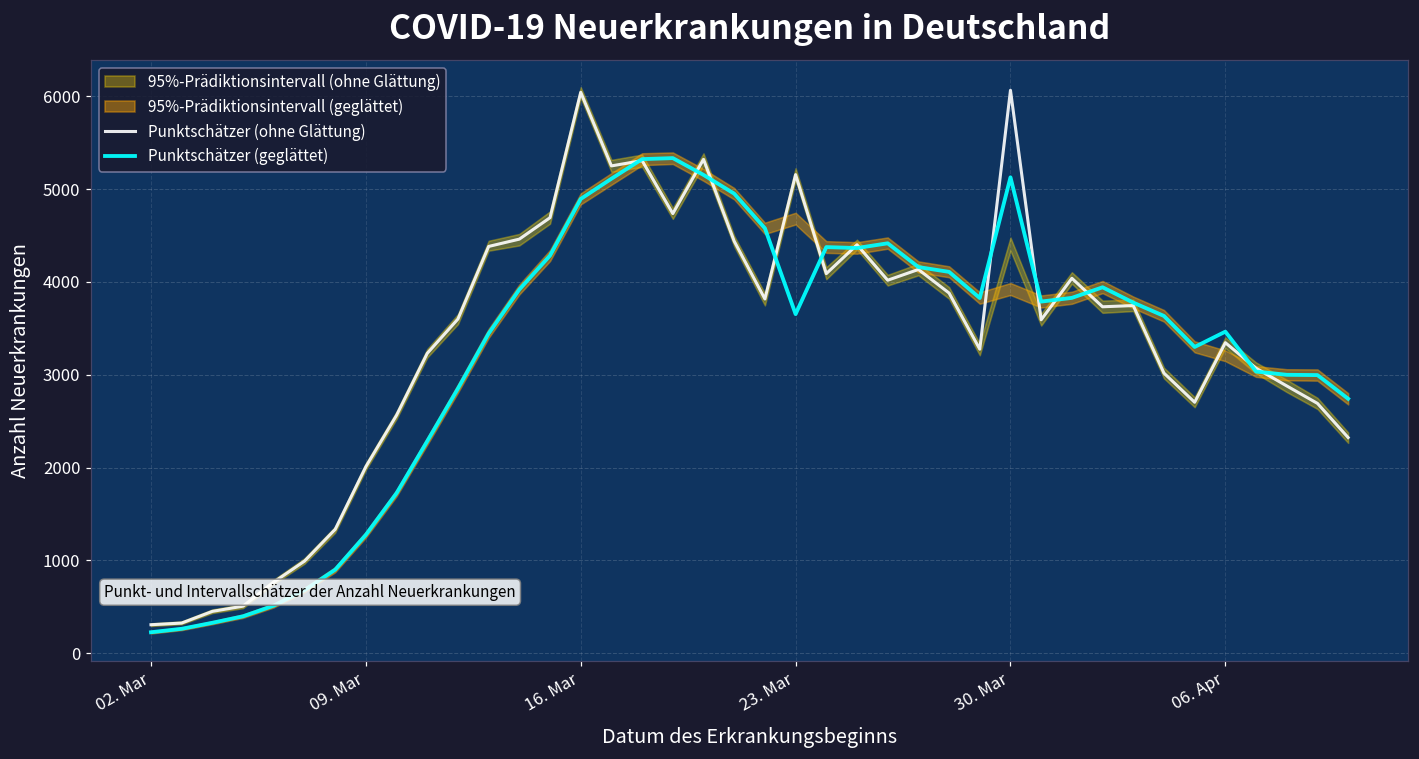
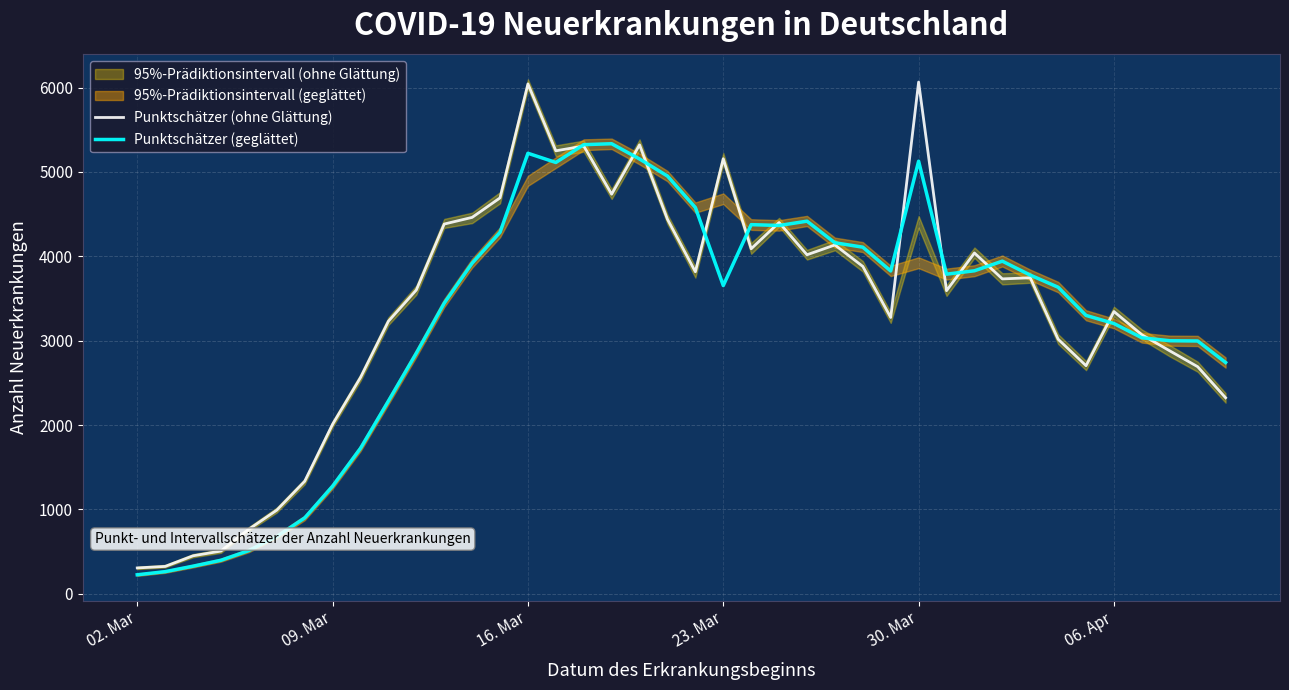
Punktschätzer (geglättet), 16. Mar: 4900 -> 5200
Punktschätzer (geglättet), 06. Apr: 3500 -> 3200
